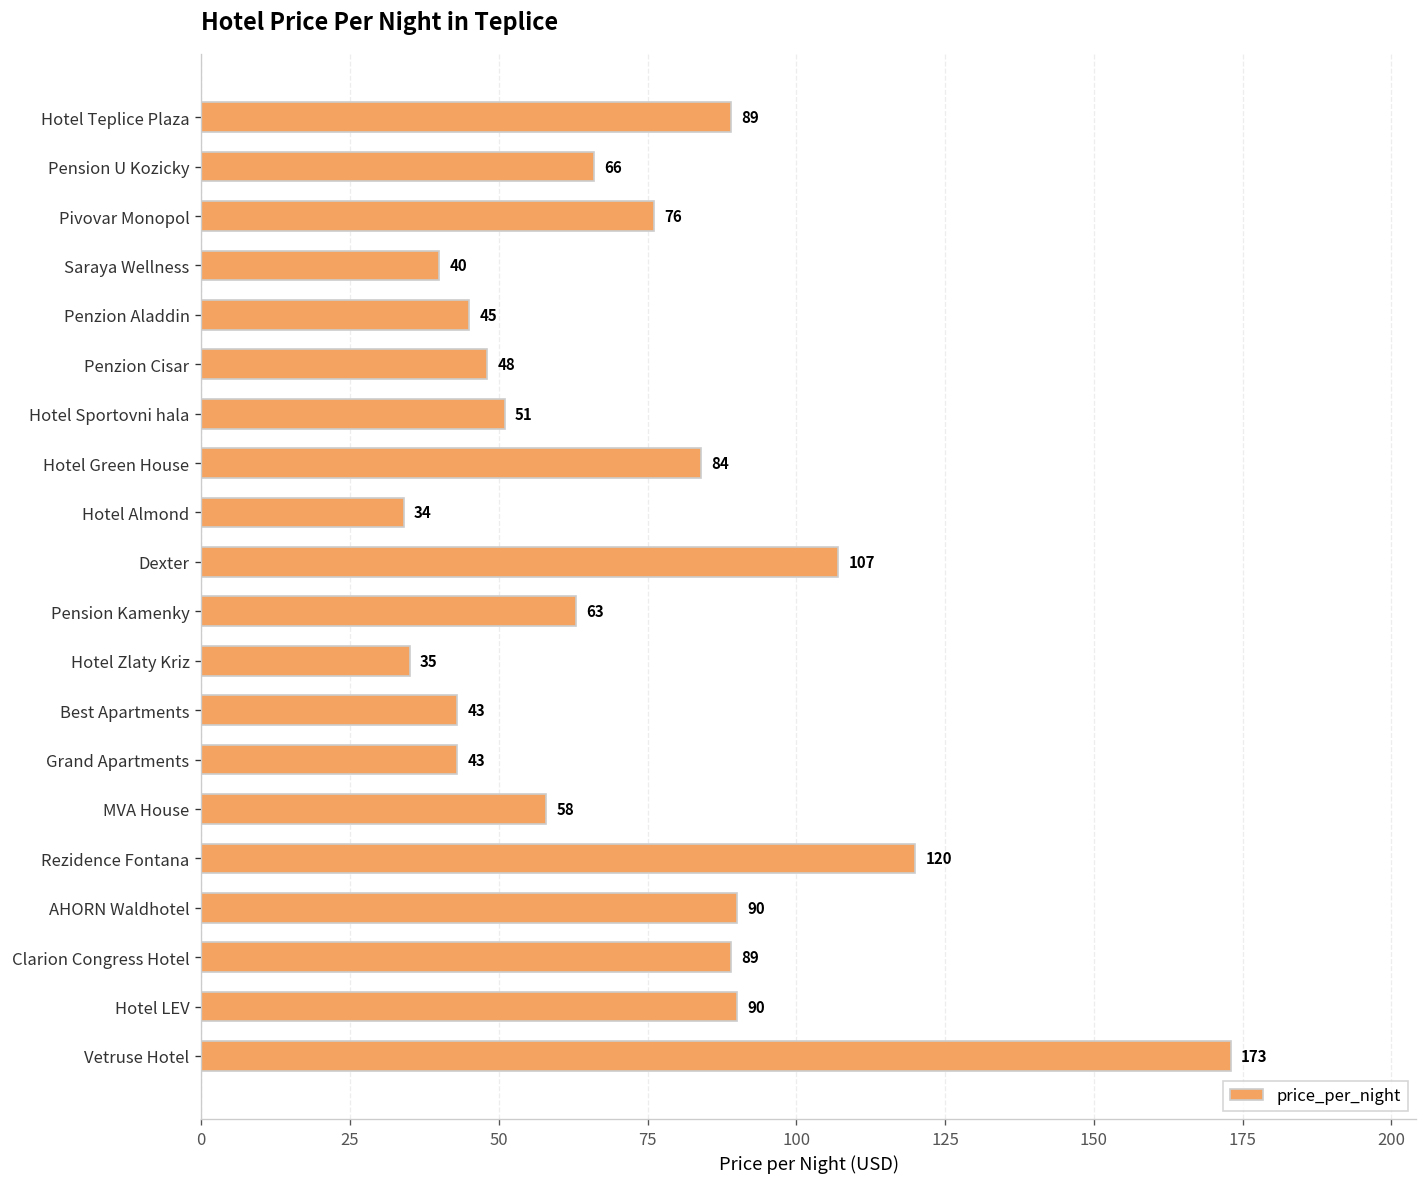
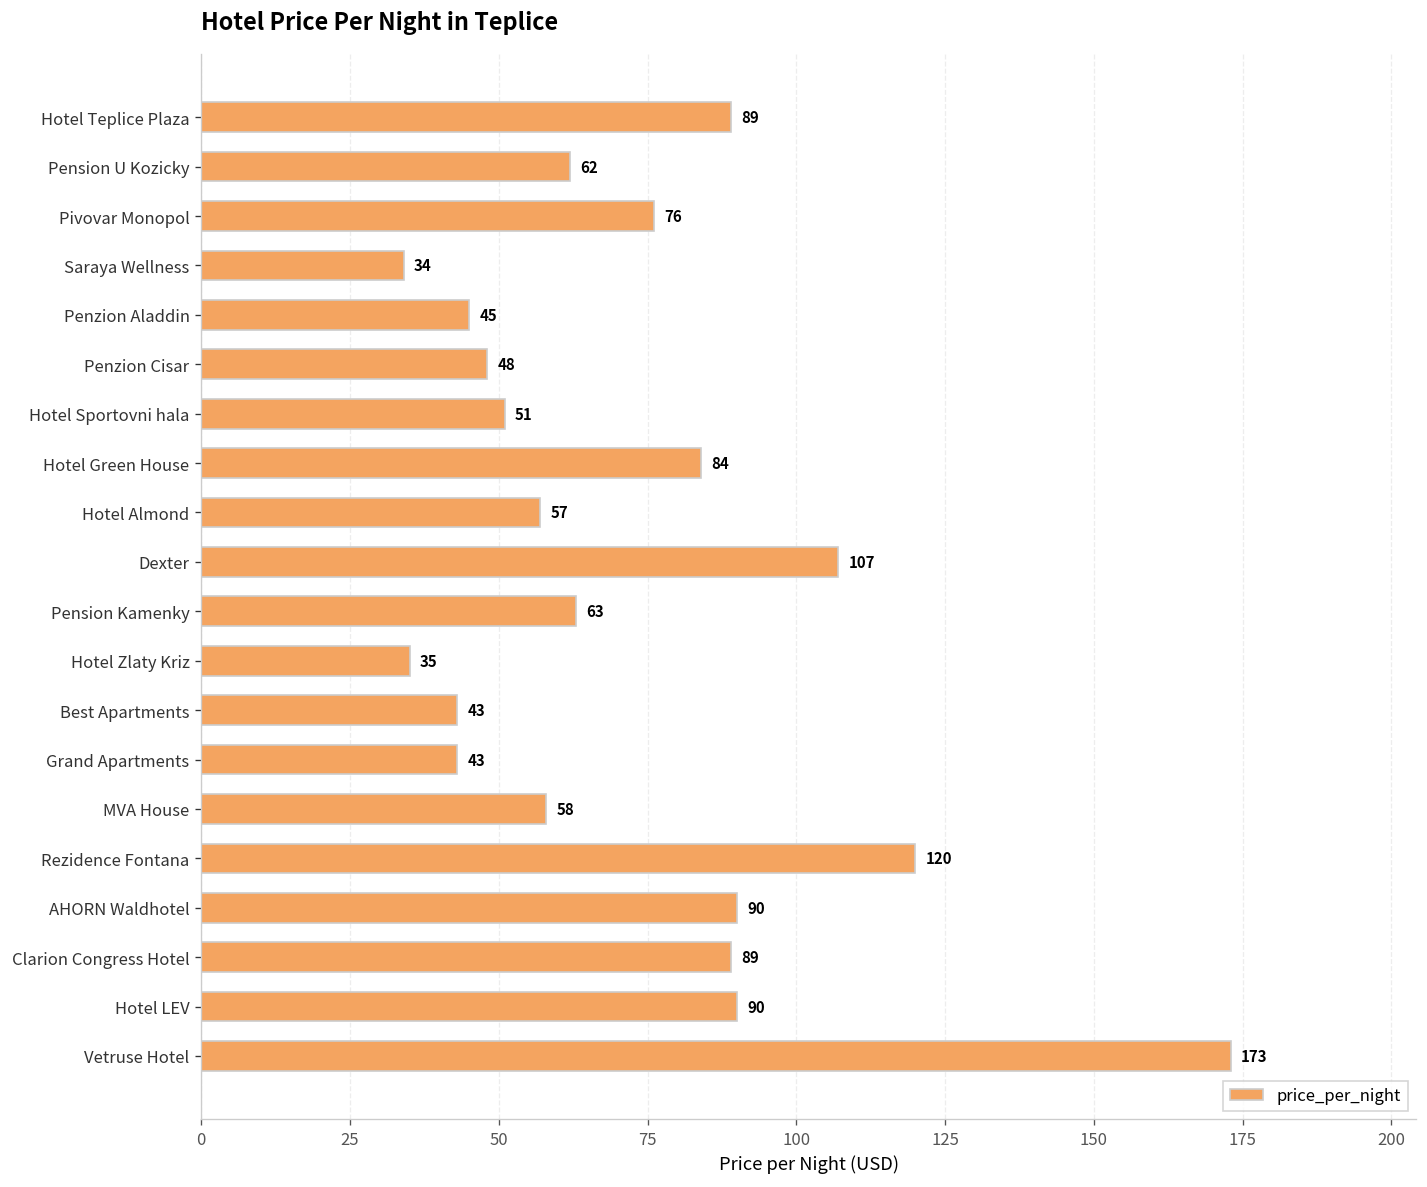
Pension U Kozicky: 66 -> 62
Saraya Wellness: 40 -> 34
Hotel Almond: 34 -> 57
